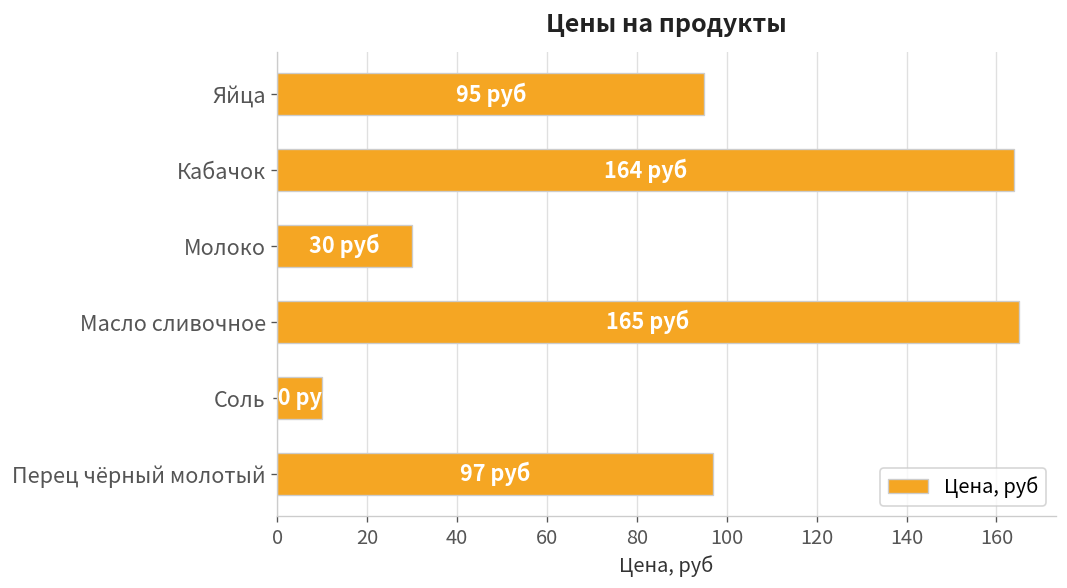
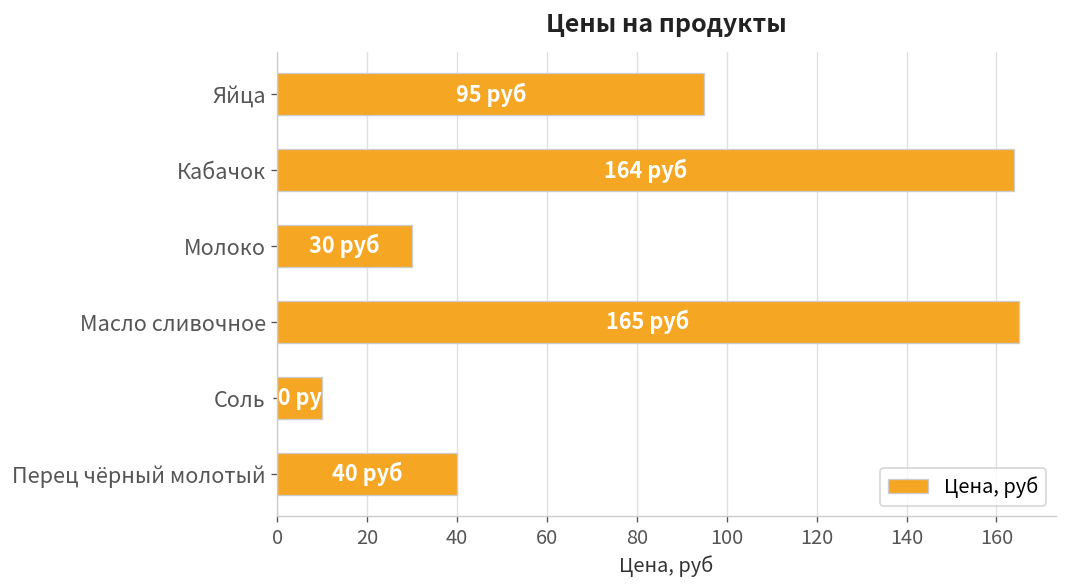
Перец чёрный молотый: 97 -> 40
